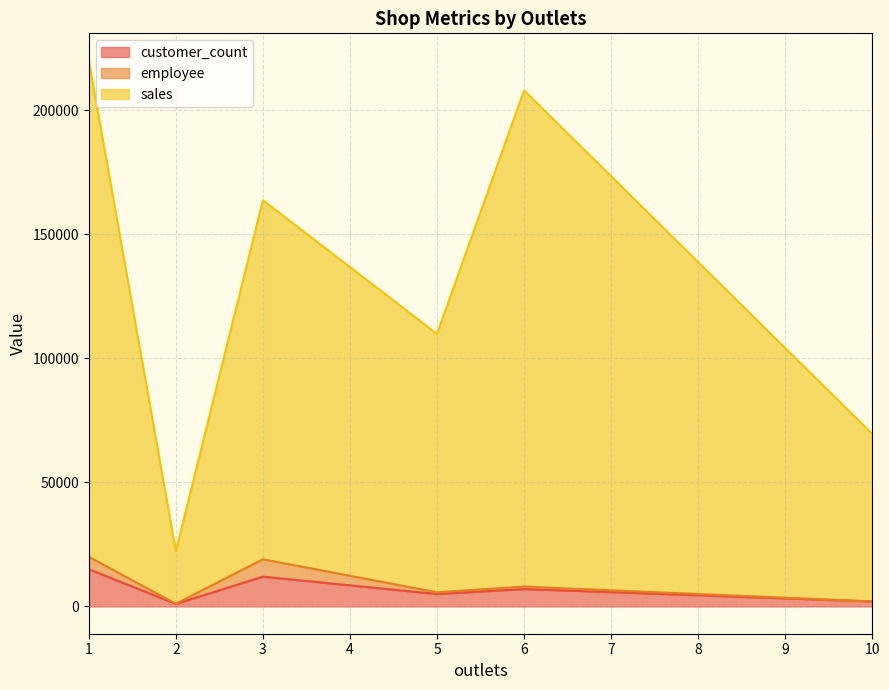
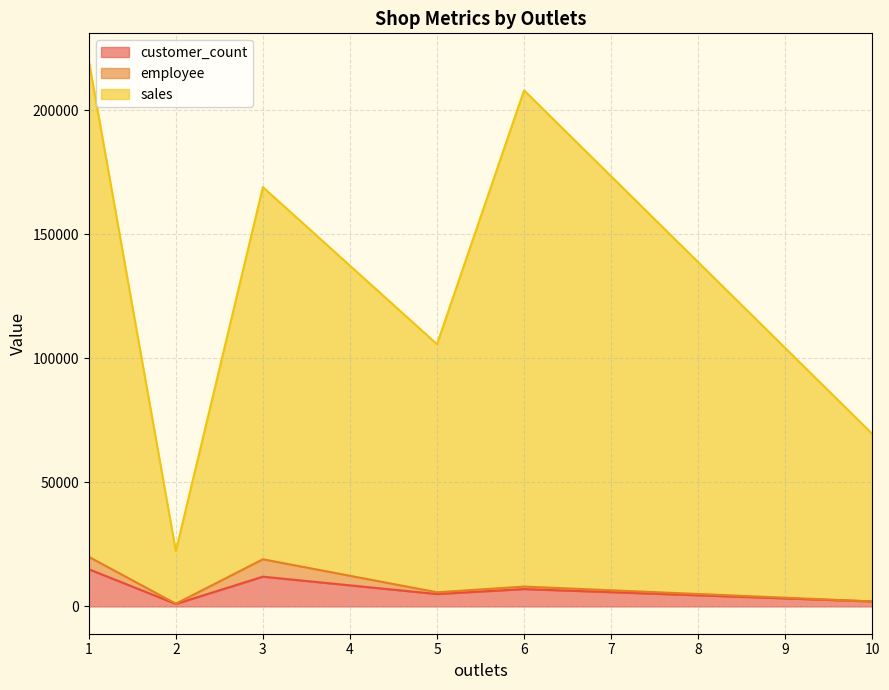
sales, 3: 145000 -> 150000
sales, 5: 104000 -> 100000
